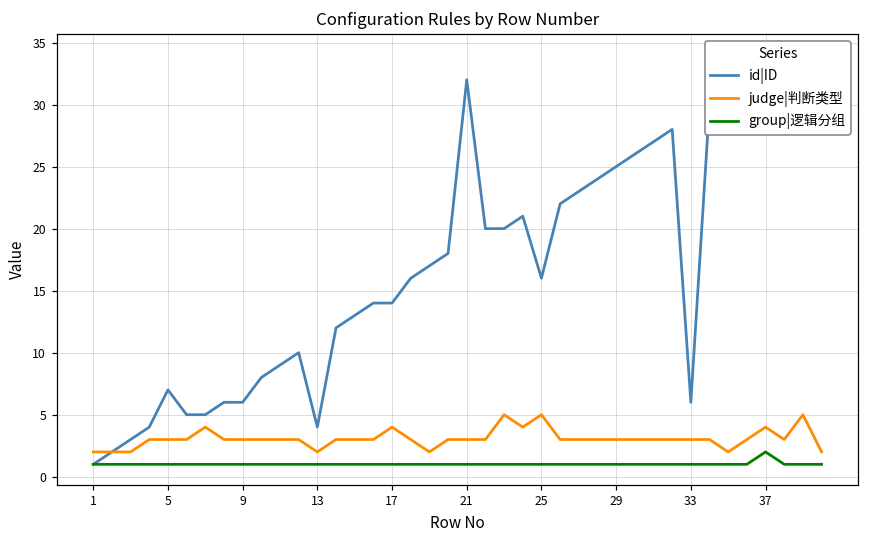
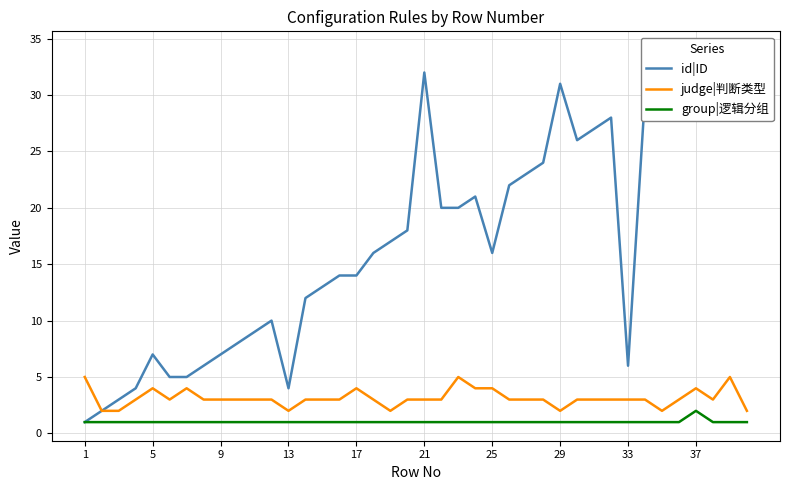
judge|判断类型, 1: 2 -> 5
judge|判断类型, 5: 3 -> 4
id|ID, 9: 6 -> 7
judge|判断类型, 25: 5 -> 4
id|ID, 29: 25 -> 31
judge|判断类型, 29: 3 -> 2
